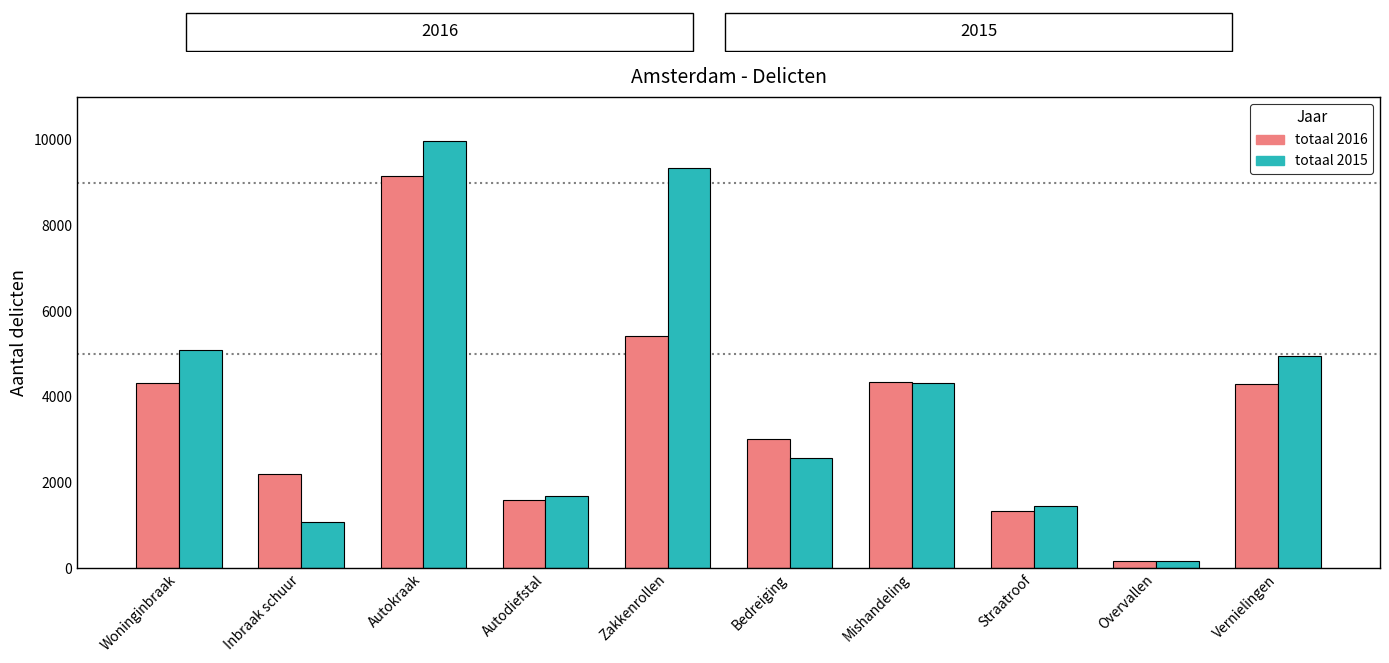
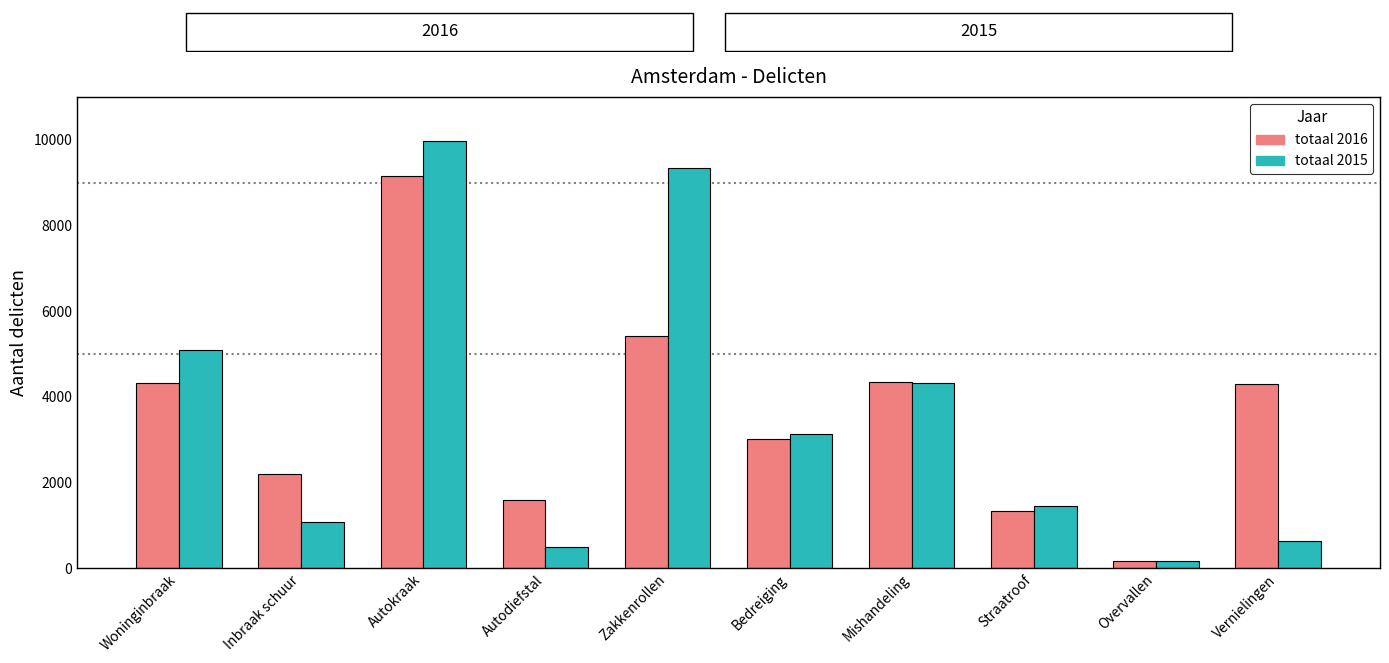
totaal 2015, Autodiefstal: 1700 -> 500
totaal 2015, Bedreiging: 2600 -> 3100
totaal 2015, Vernielingen: 5000 -> 600
